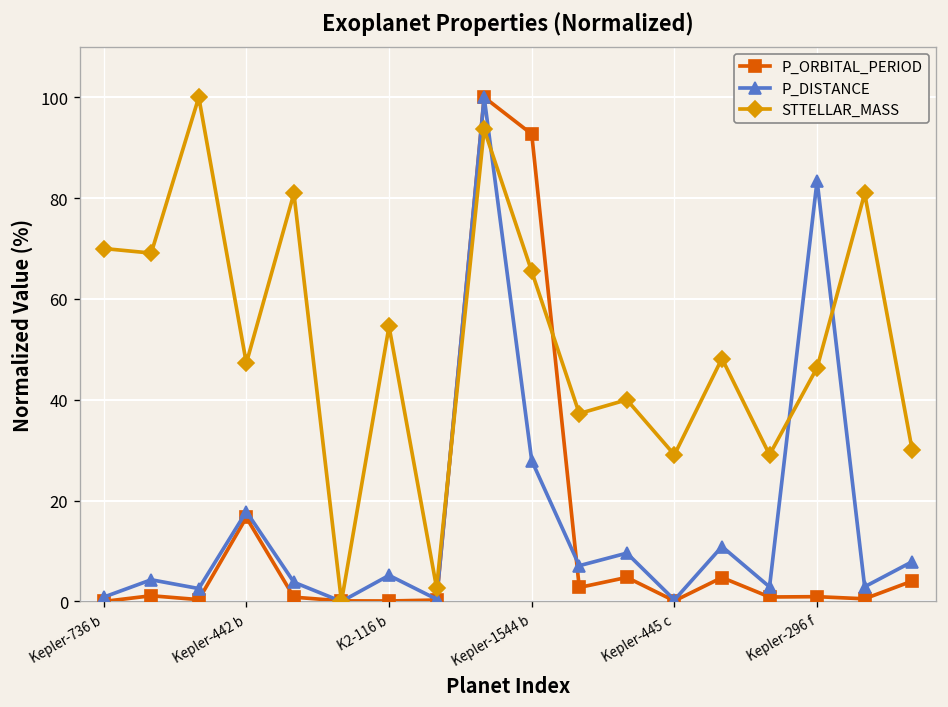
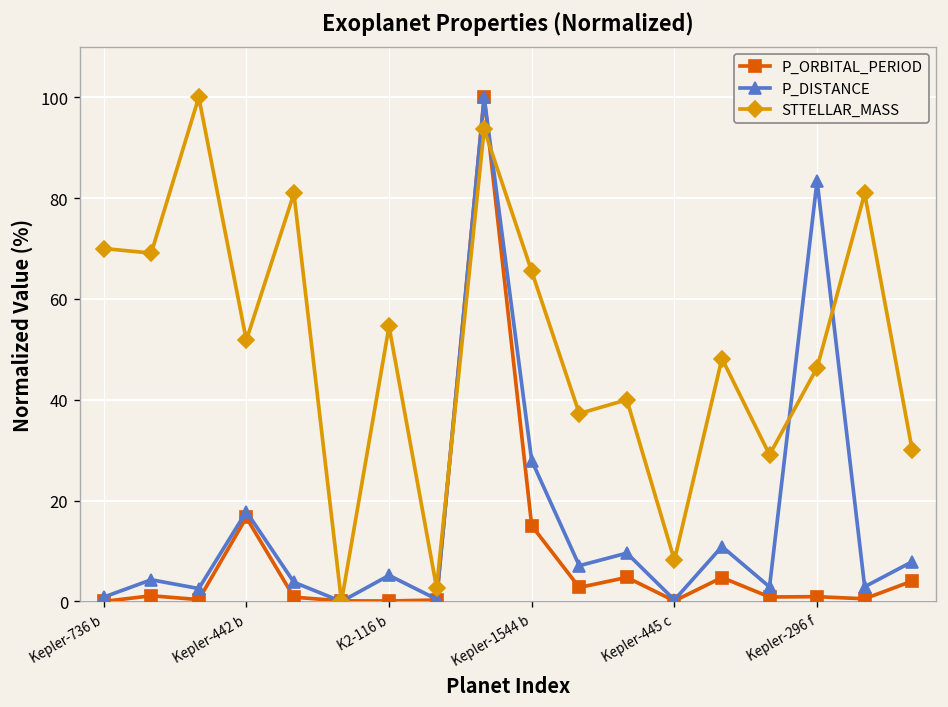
STTELLAR_MASS, Kepler-442 b: 47 -> 52
P_ORBITAL_PERIOD, Kepler-1544 b: 93 -> 15
STTELLAR_MASS, Kepler-445 c: 29 -> 8
